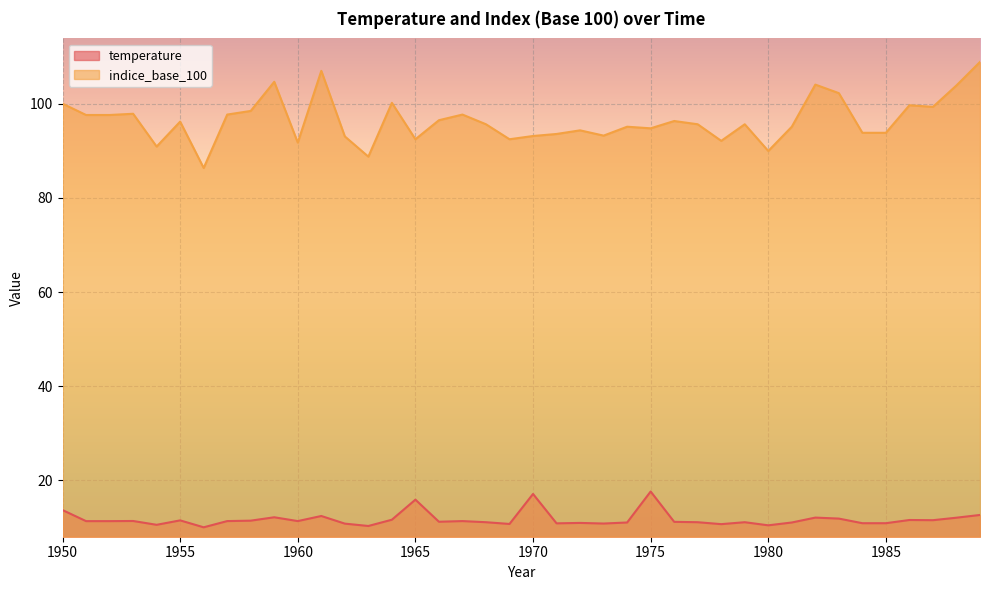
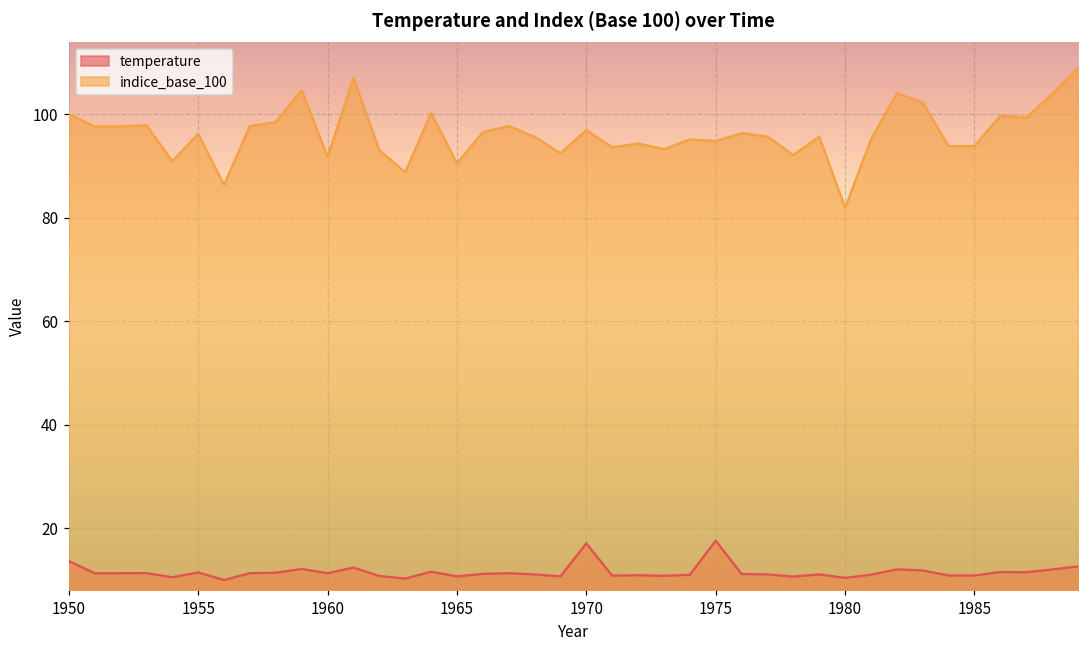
temperature, 1965: 16 -> 11
indice_base_100, 1965: 92 -> 90
indice_base_100, 1970: 93 -> 97
indice_base_100, 1980: 90 -> 82
